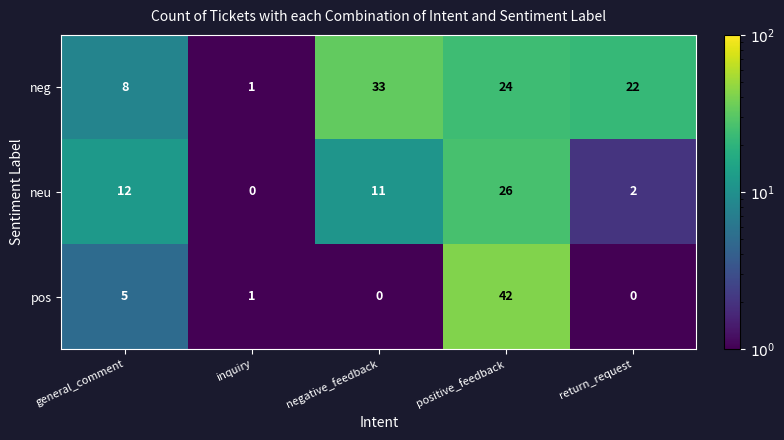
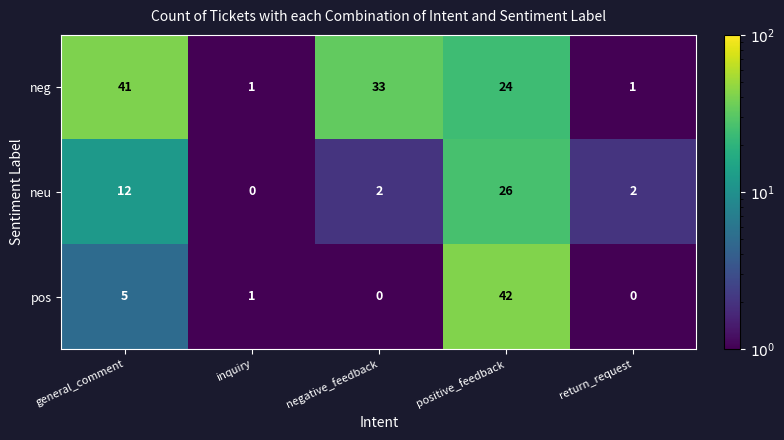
neg, general_comment: 8 -> 41
neg, return_request: 22 -> 1
neu, negative_feedback: 11 -> 2
